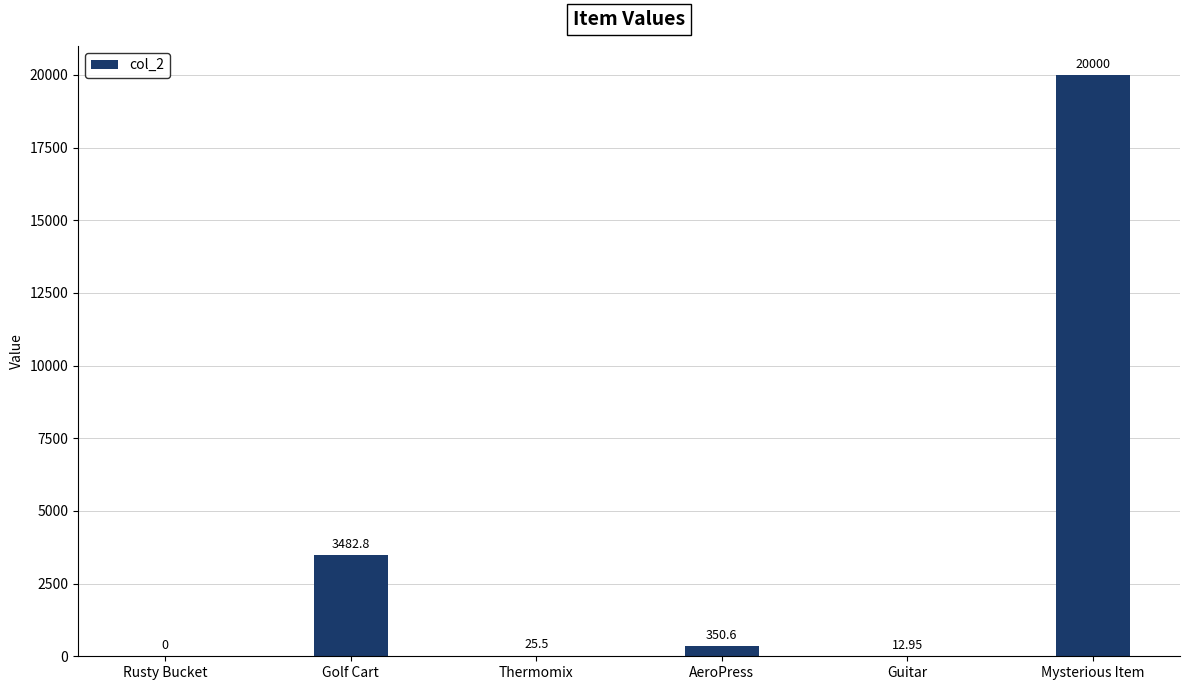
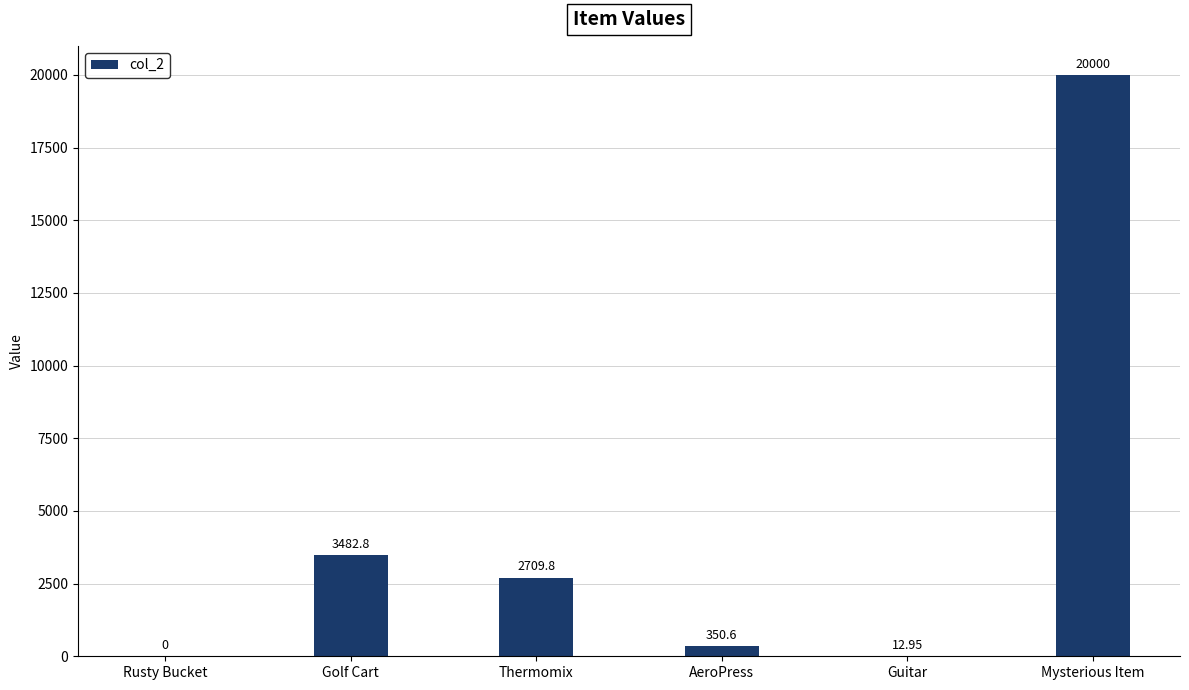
Thermomix: 25.5 -> 2709.8
